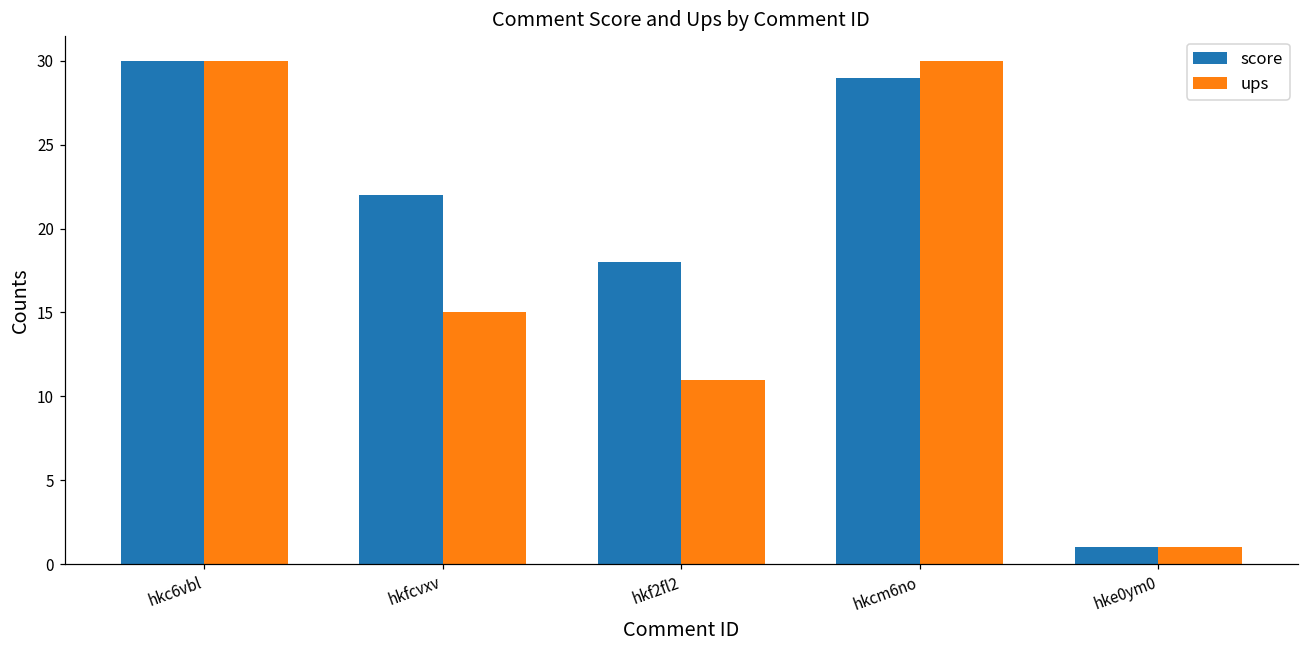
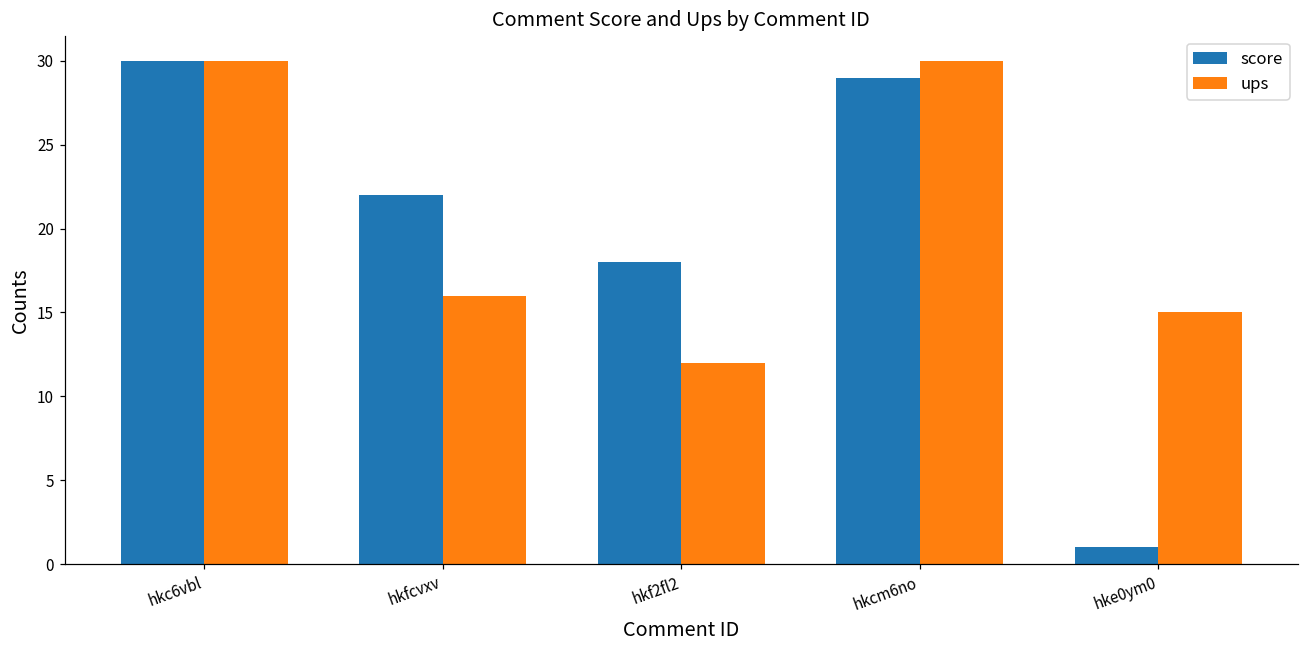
ups, hkfcvxv: 15 -> 16
ups, hkf2fl2: 11 -> 12
ups, hke0ym0: 1 -> 15
